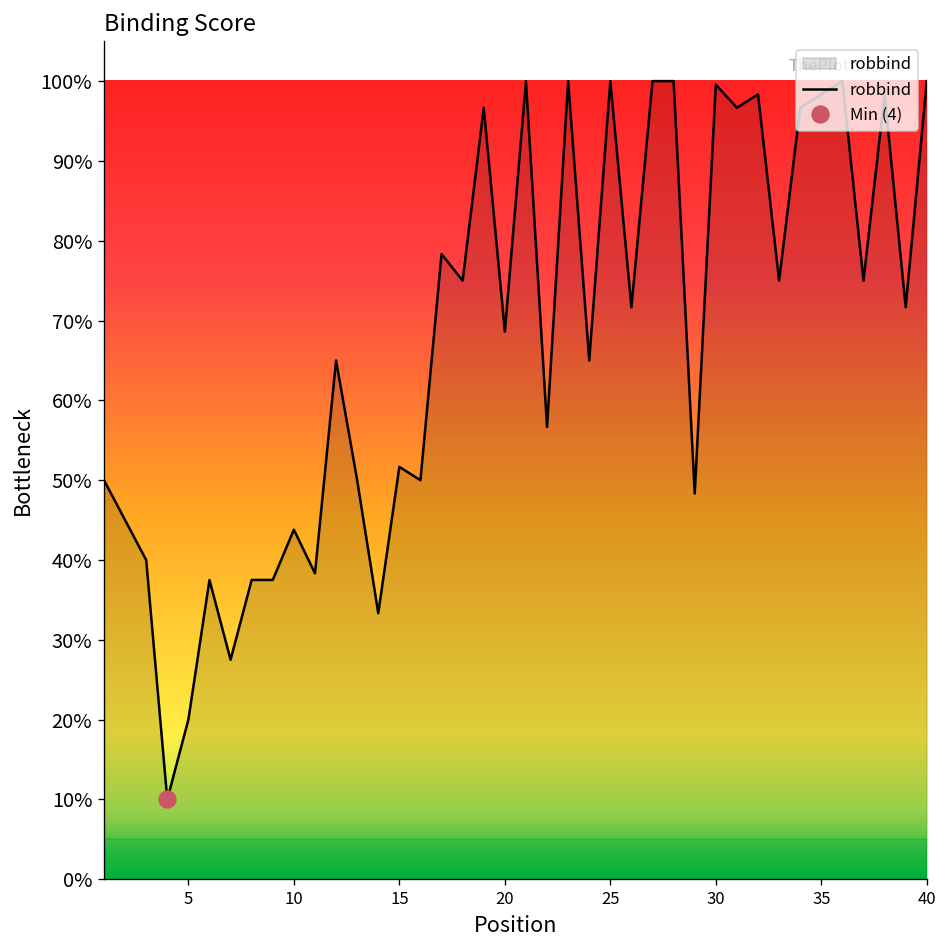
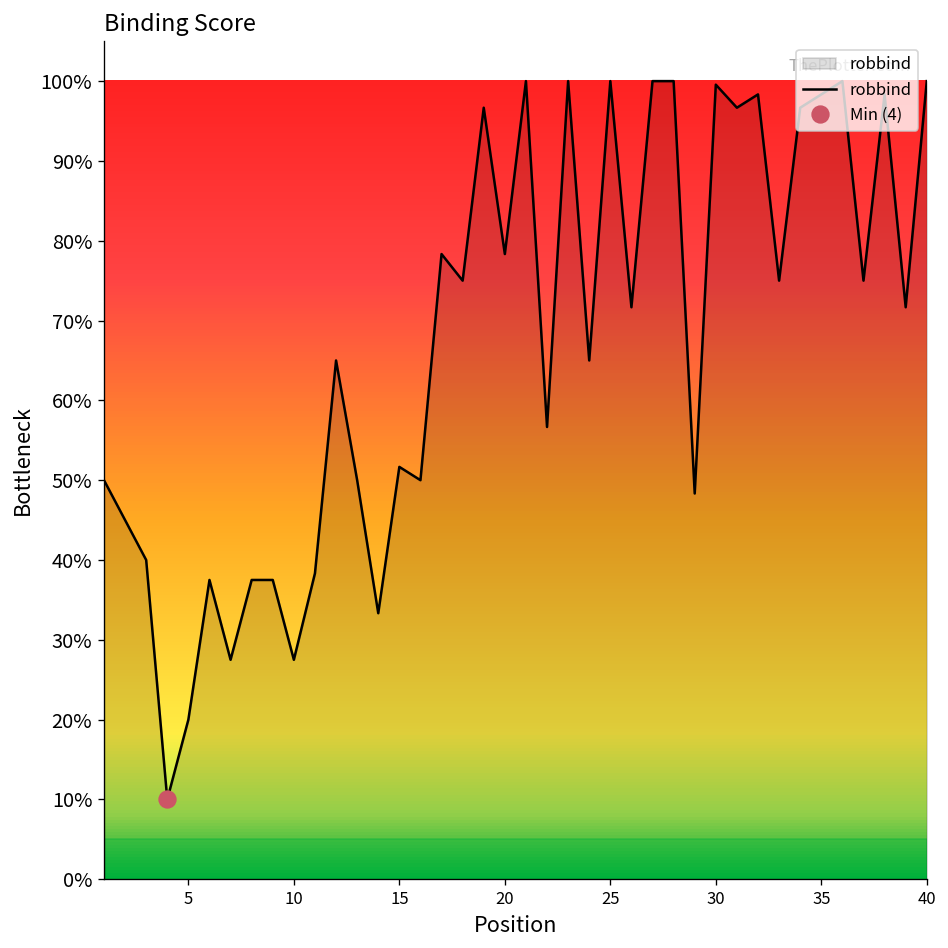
robbind, 10: 44% -> 28%
robbind, 20: 69% -> 78%
